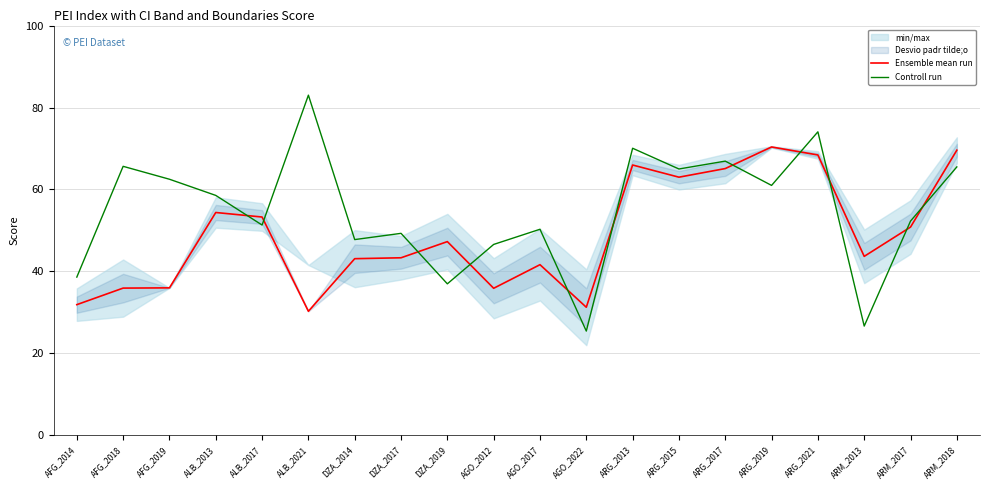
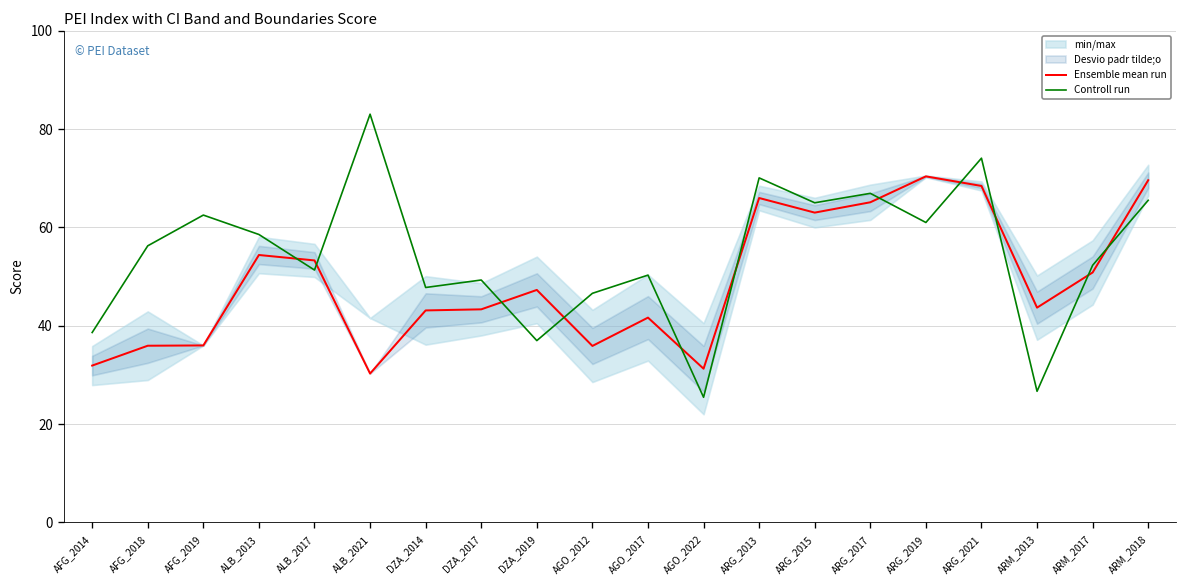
Controll run, AFG_2018: 66 -> 56
